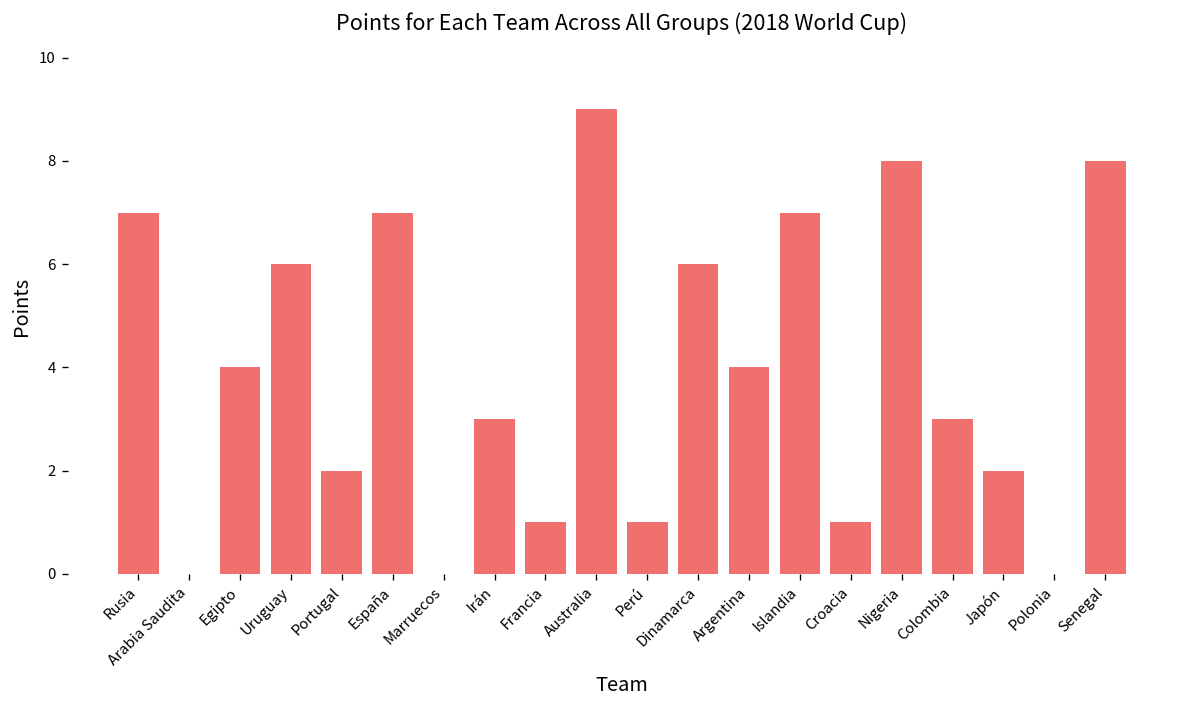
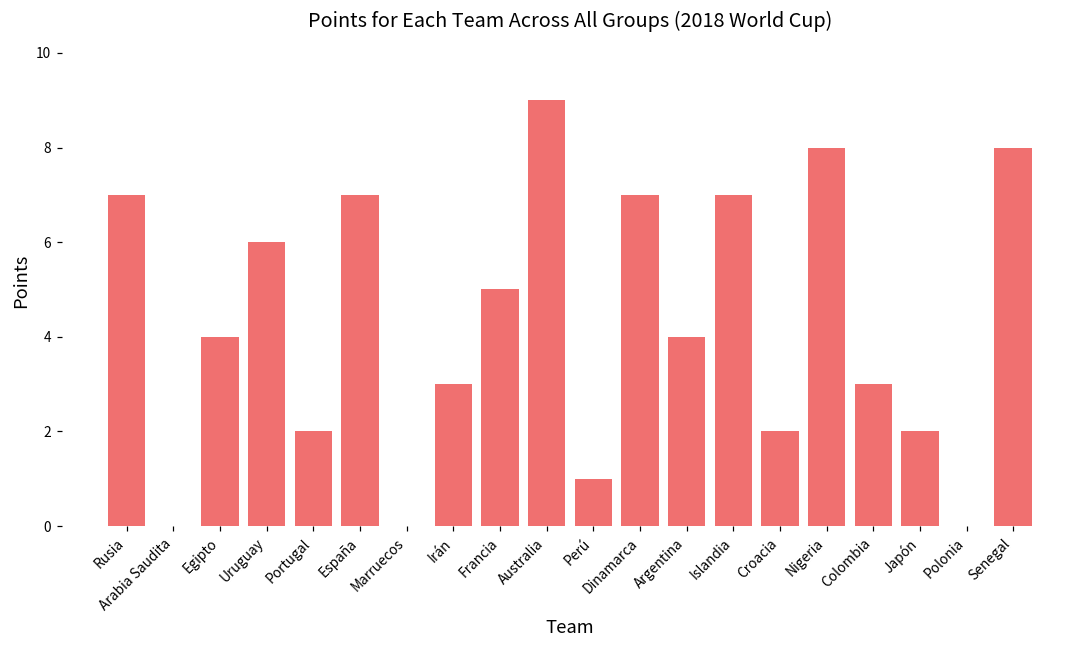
Francia: 1 -> 5
Dinamarca: 6 -> 7
Croacia: 1 -> 2
